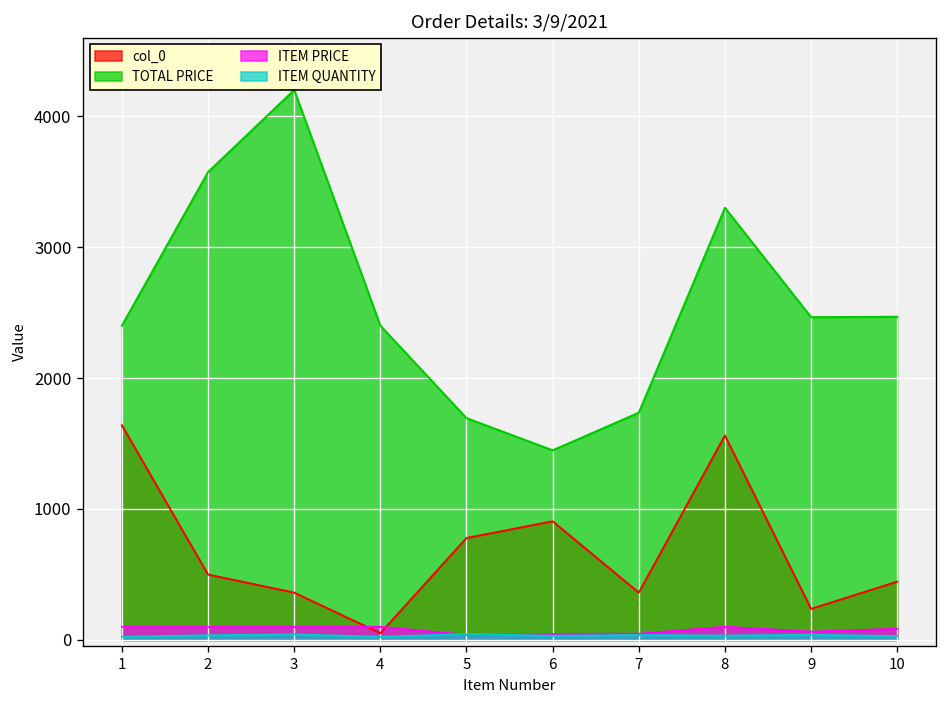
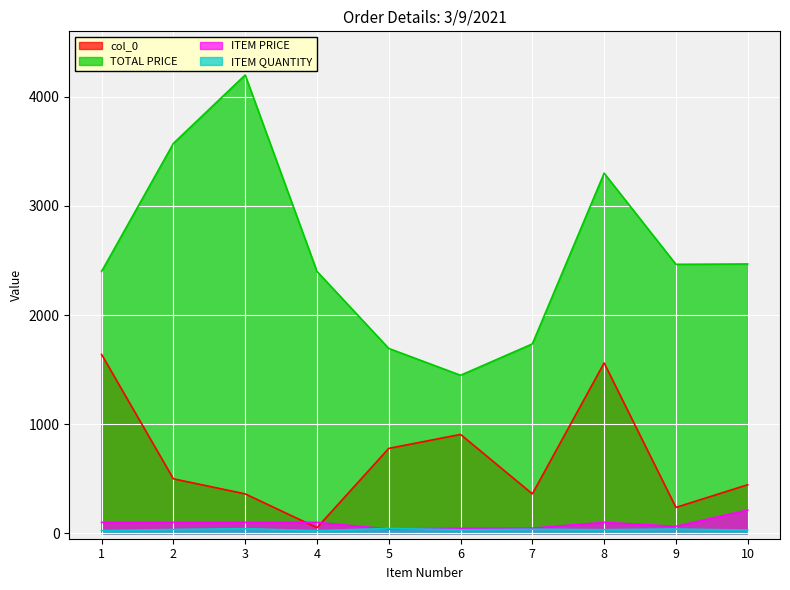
ITEM PRICE, 10: 90 -> 210
